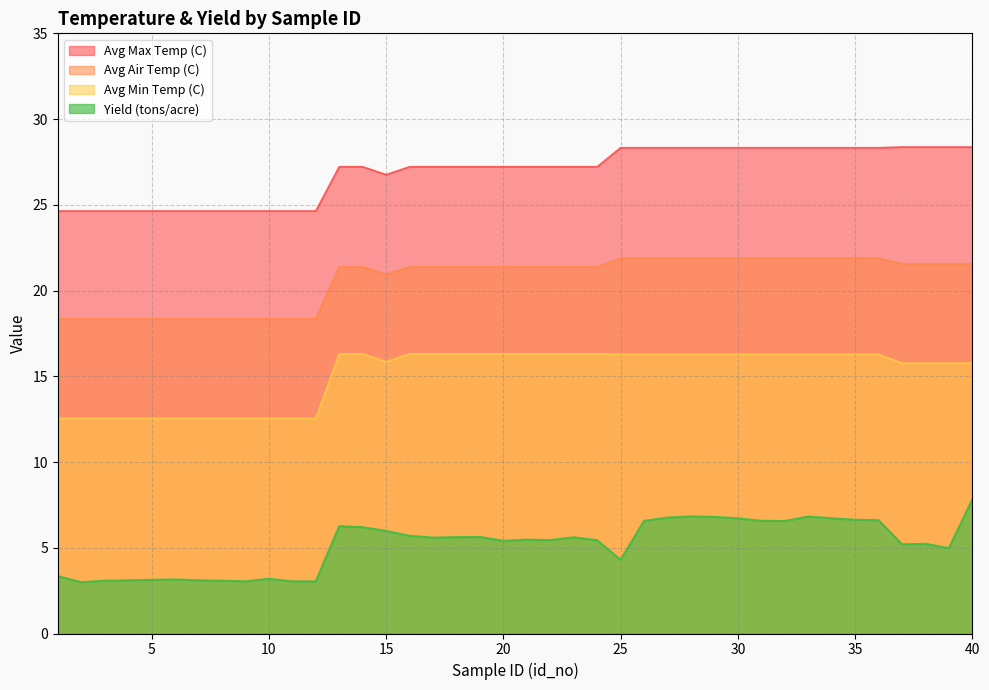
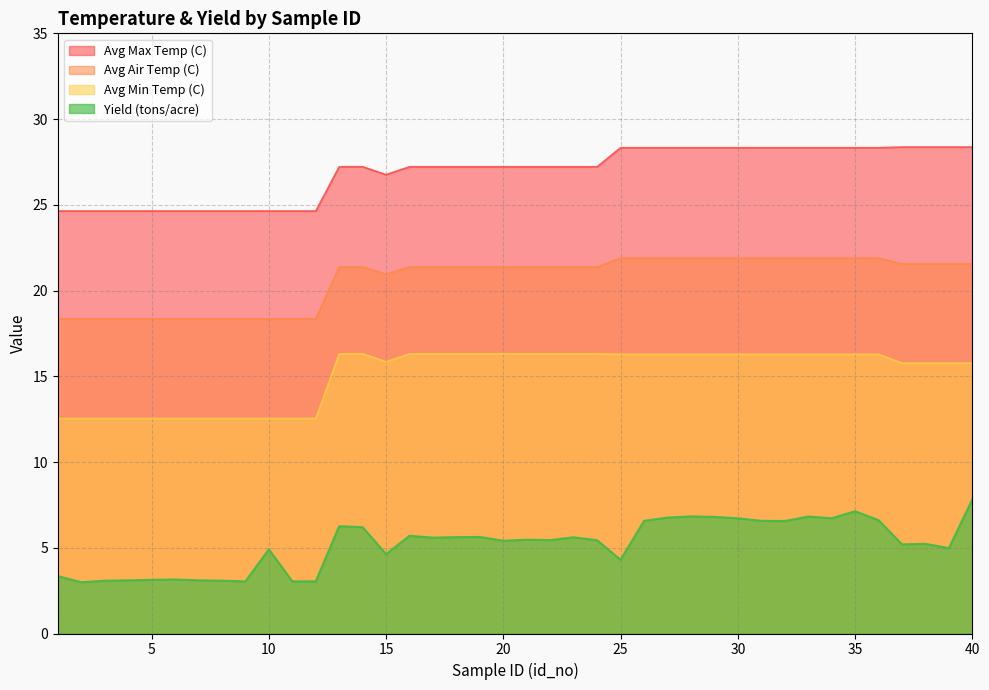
Yield (tons/acre), 10: 3.2 -> 4.9
Yield (tons/acre), 15: 6.0 -> 4.6
Yield (tons/acre), 35: 6.6 -> 7.1
